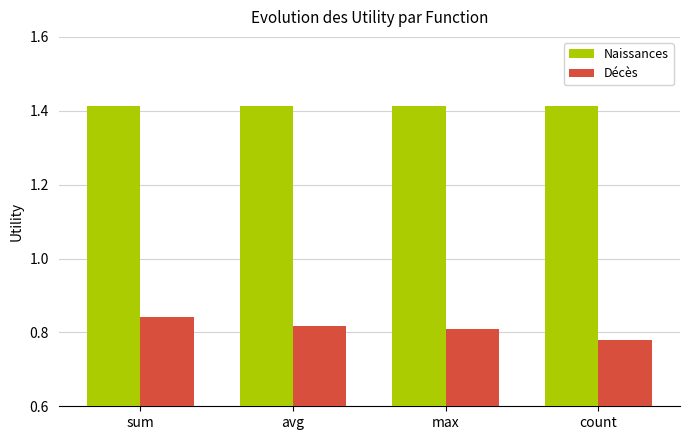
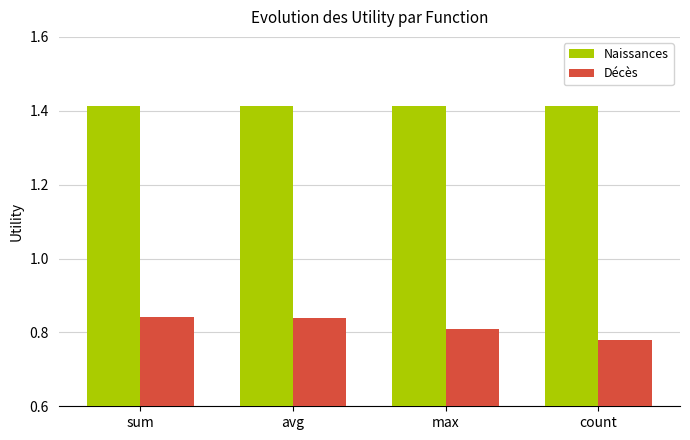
Décès, avg: 0.82 -> 0.84
